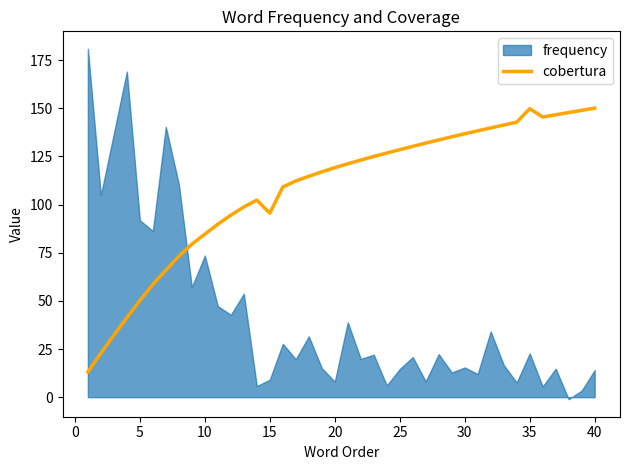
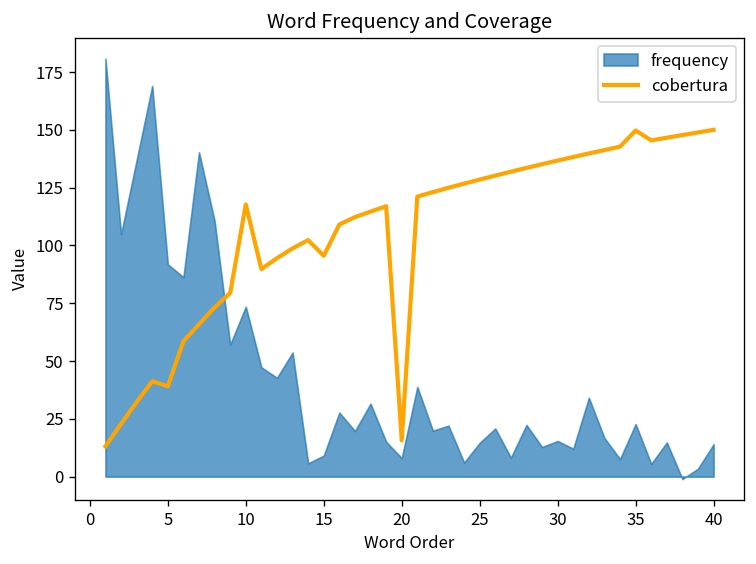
cobertura, 5: 50 -> 39
cobertura, 10: 85 -> 118
cobertura, 20: 119 -> 16
